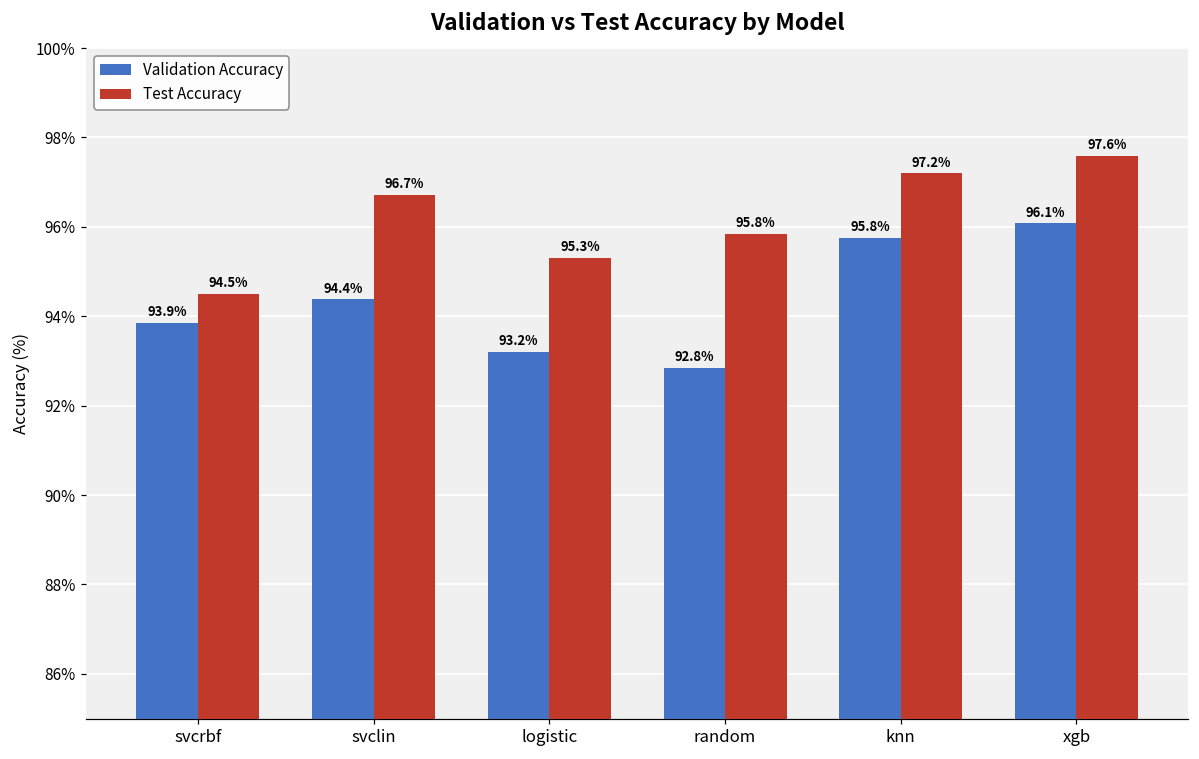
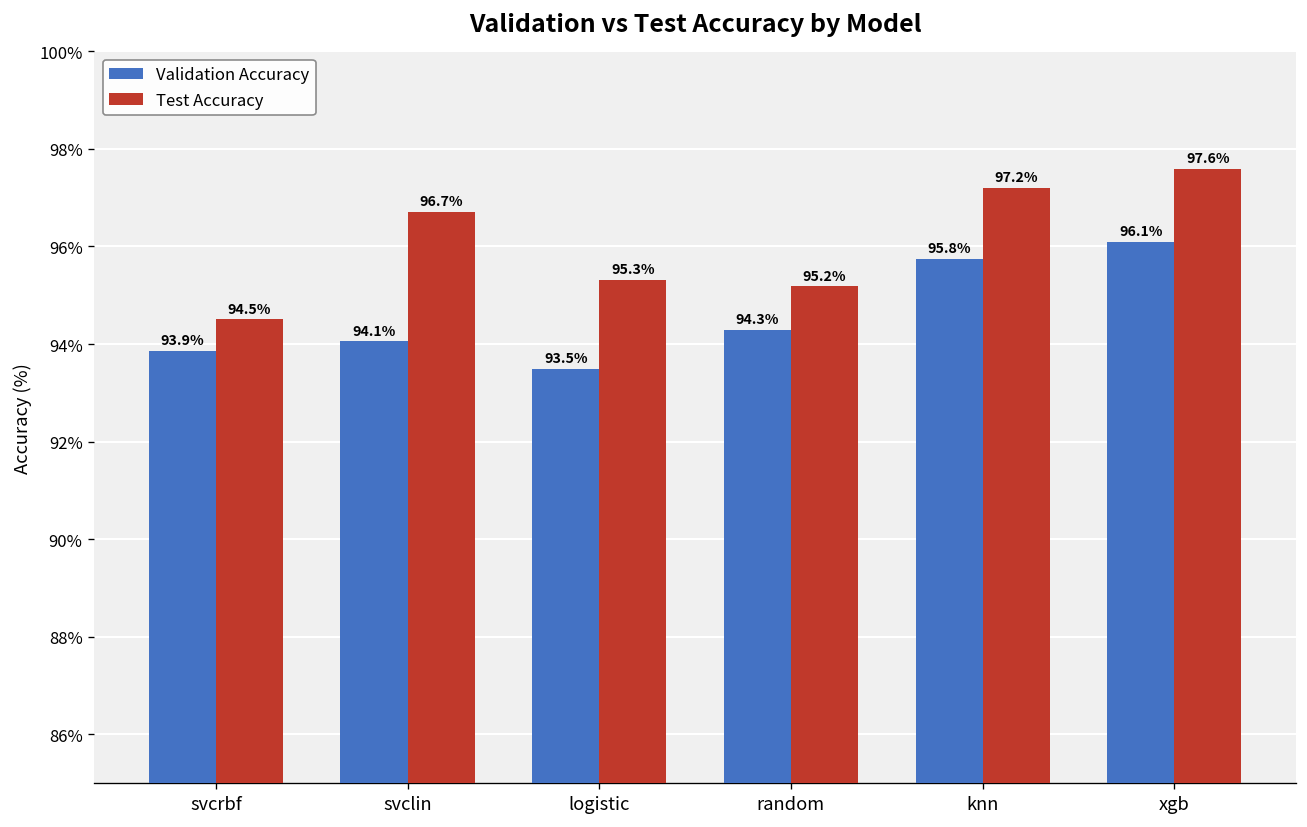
Validation Accuracy, svclin: 94.4% -> 94.1%
Validation Accuracy, logistic: 93.2% -> 93.5%
Validation Accuracy, random: 92.8% -> 94.3%
Test Accuracy, random: 95.8% -> 95.2%
